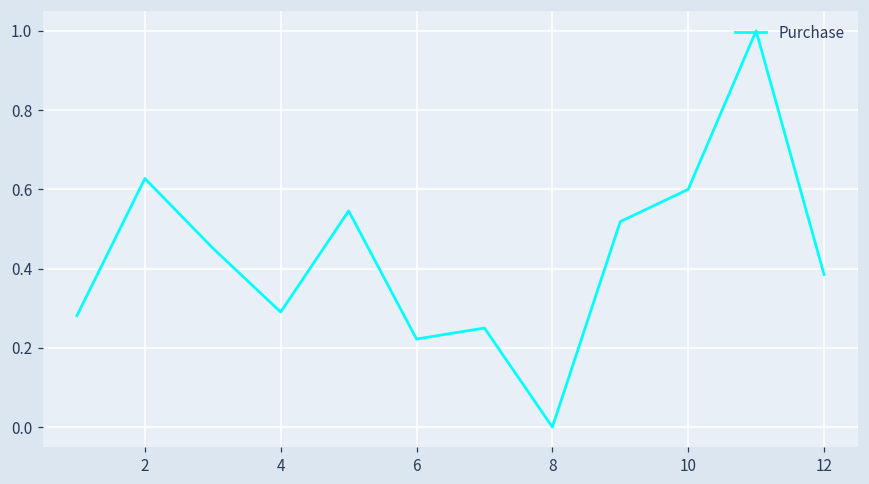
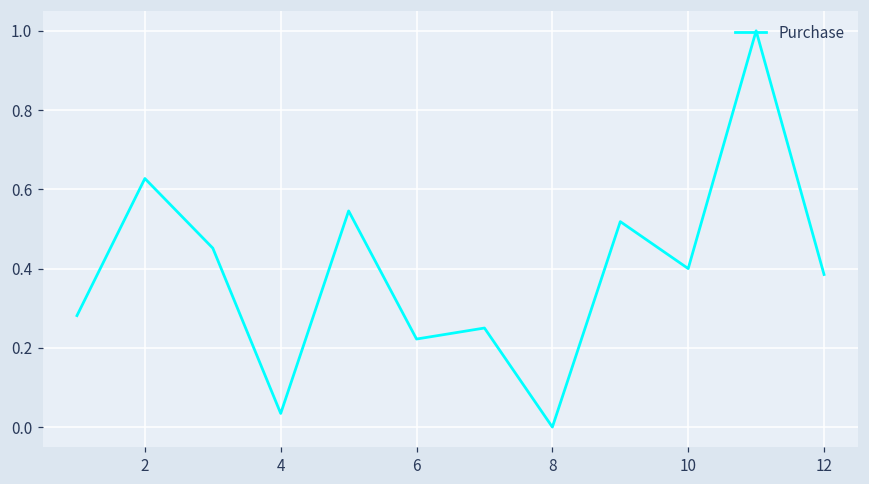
4: 0.29 -> 0.03
10: 0.6 -> 0.4
